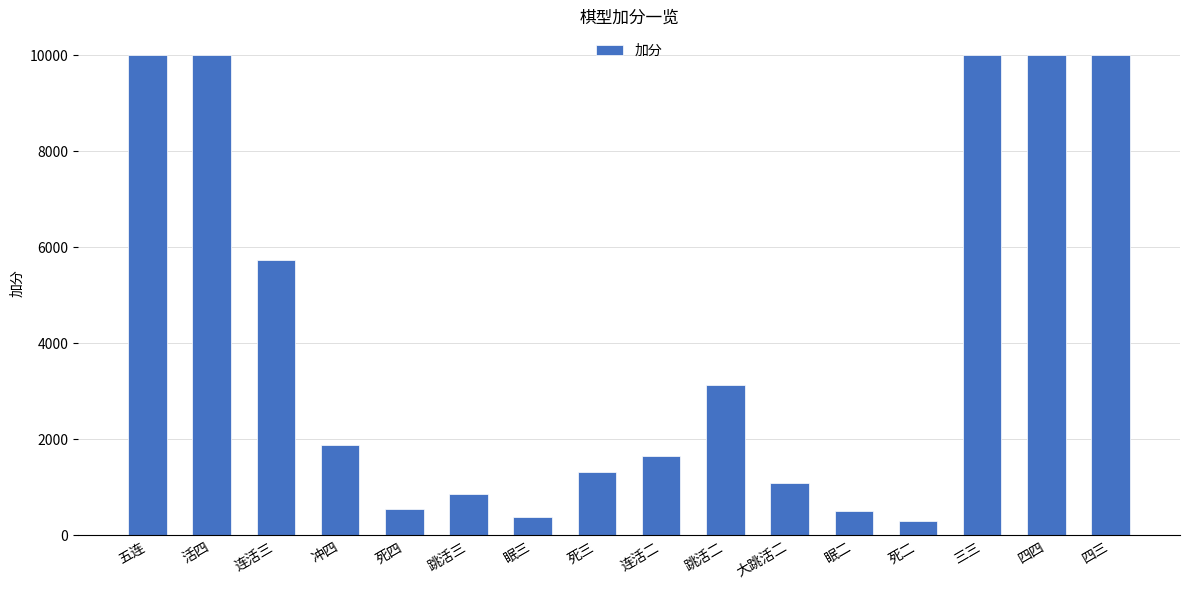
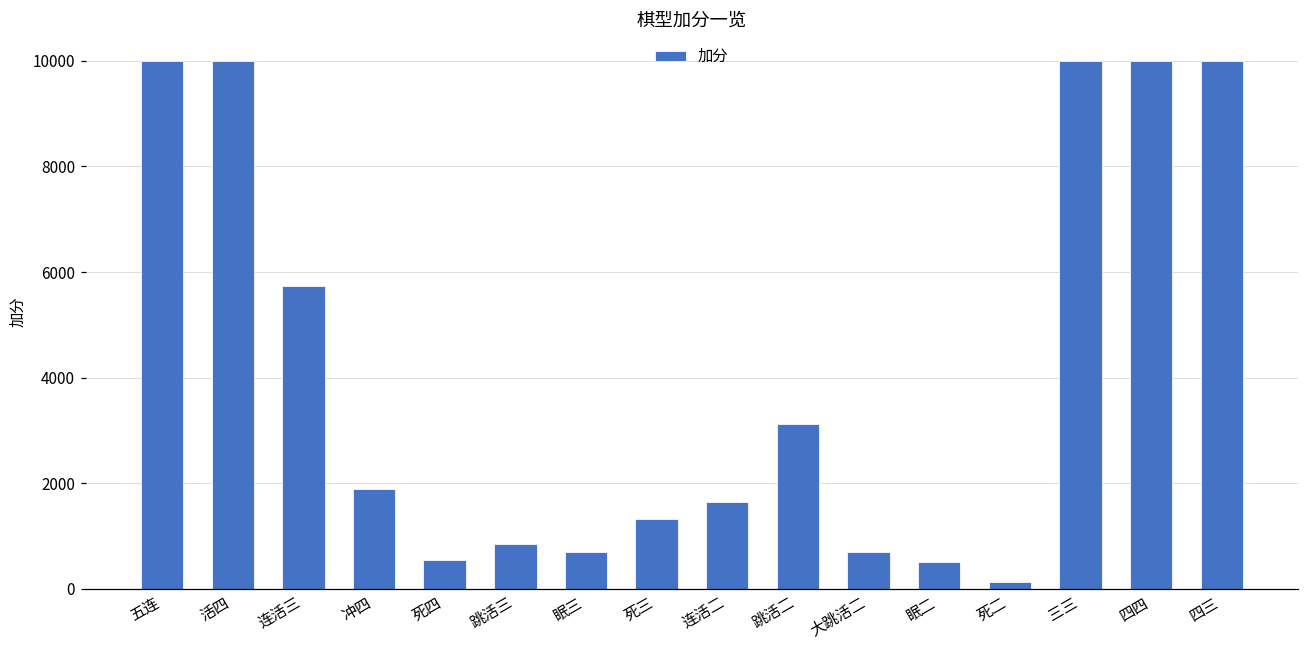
眠三: 400 -> 700
大跳活二: 1100 -> 700
死二: 300 -> 100
